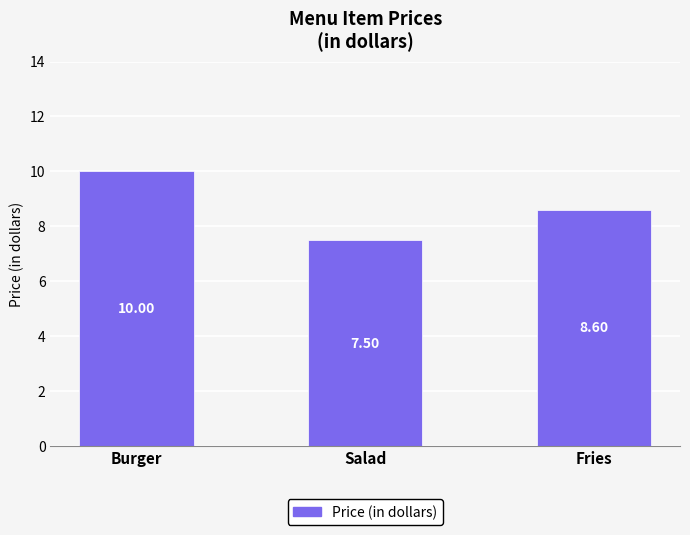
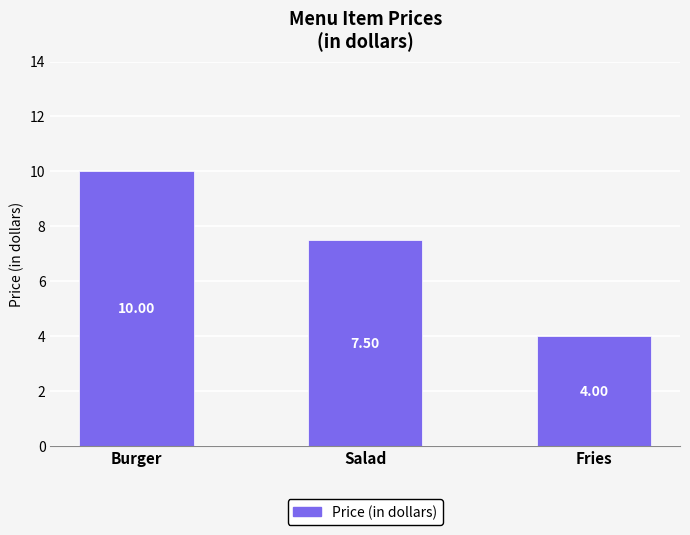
Fries: 8.60 -> 4.00
